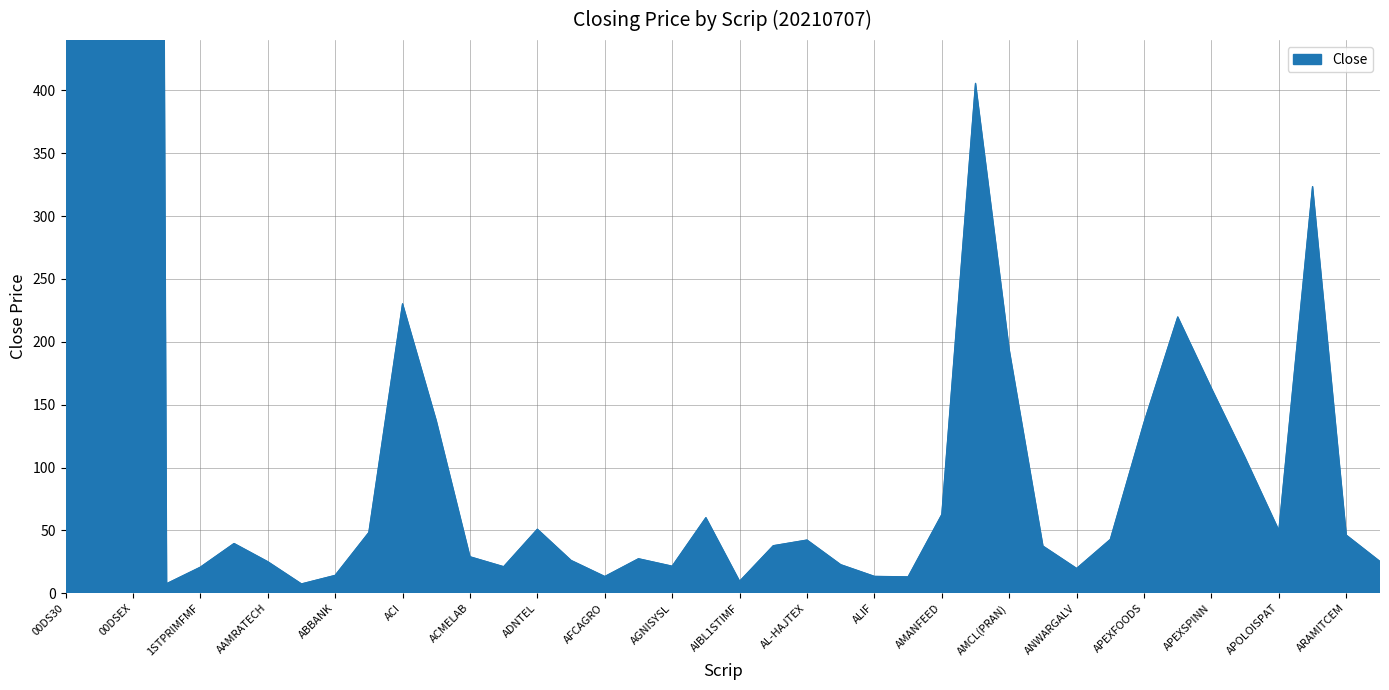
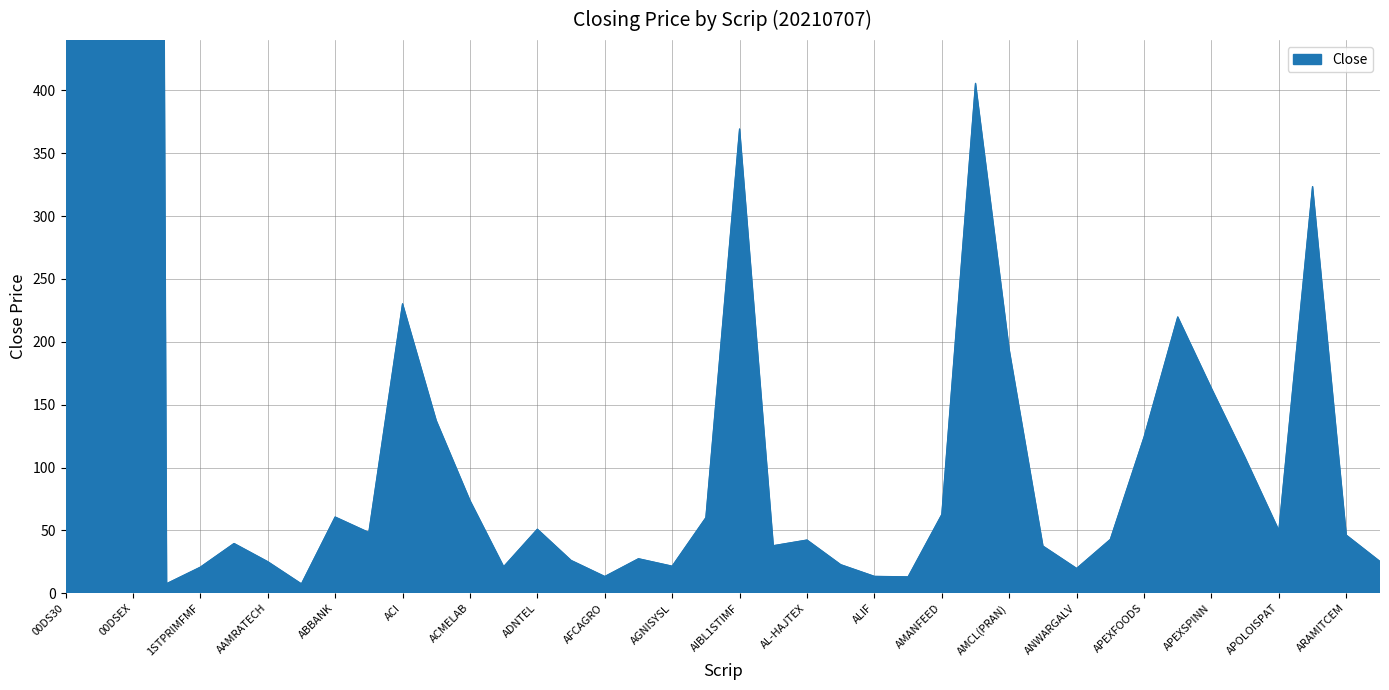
ABBANK: 14 -> 61
ACMELAB: 29 -> 74
AIBL1STIMF: 10 -> 369
APEXFOODS: 136 -> 124
